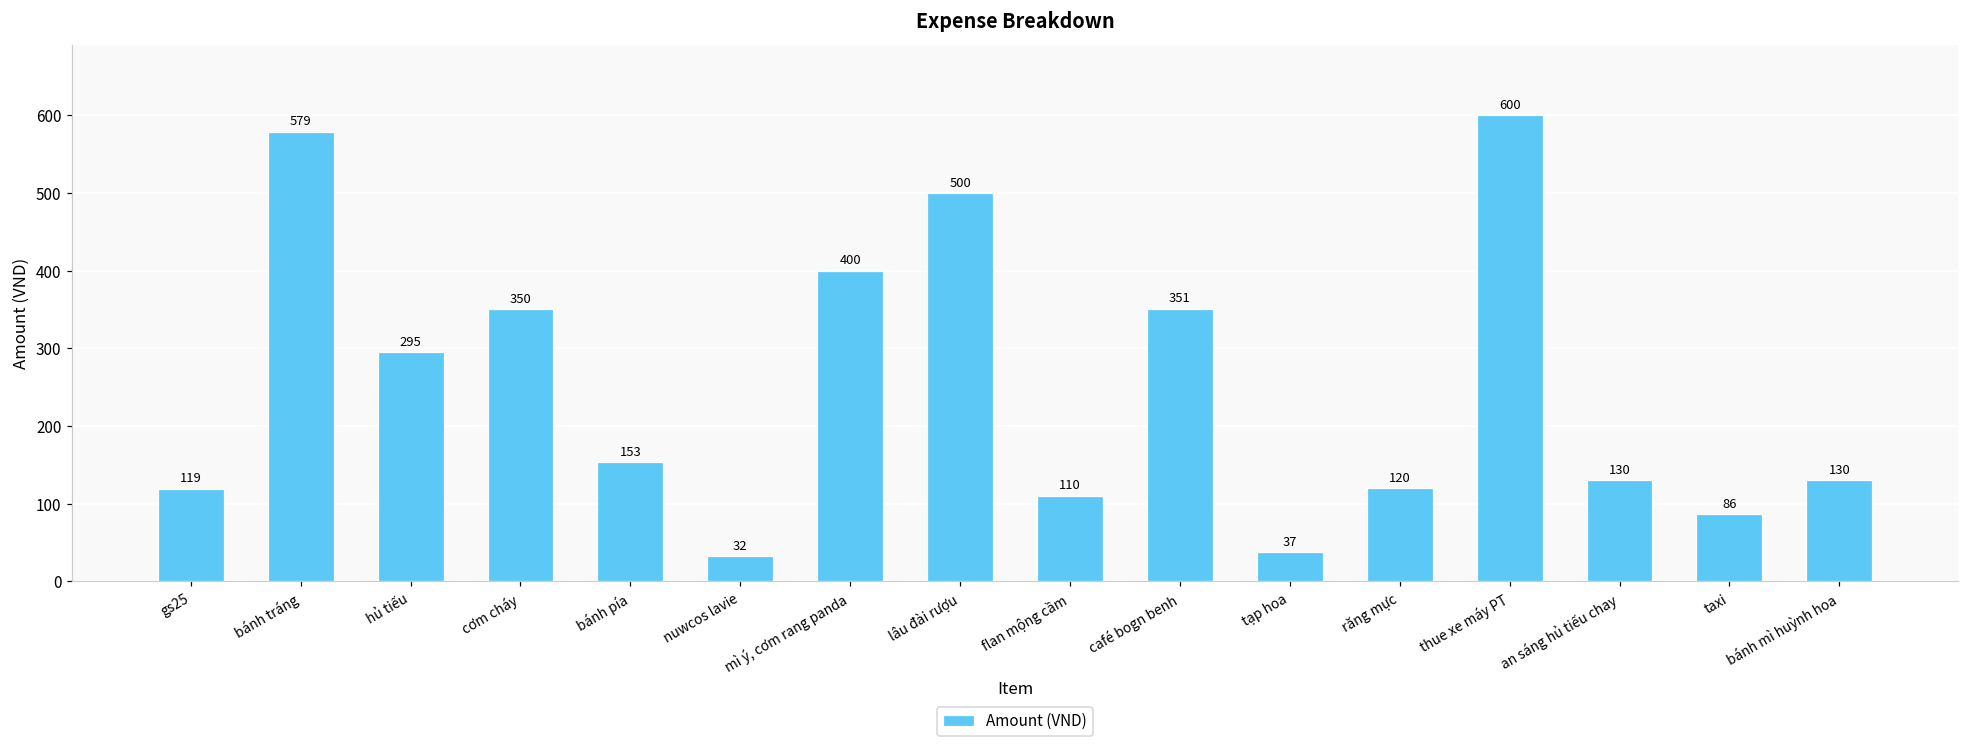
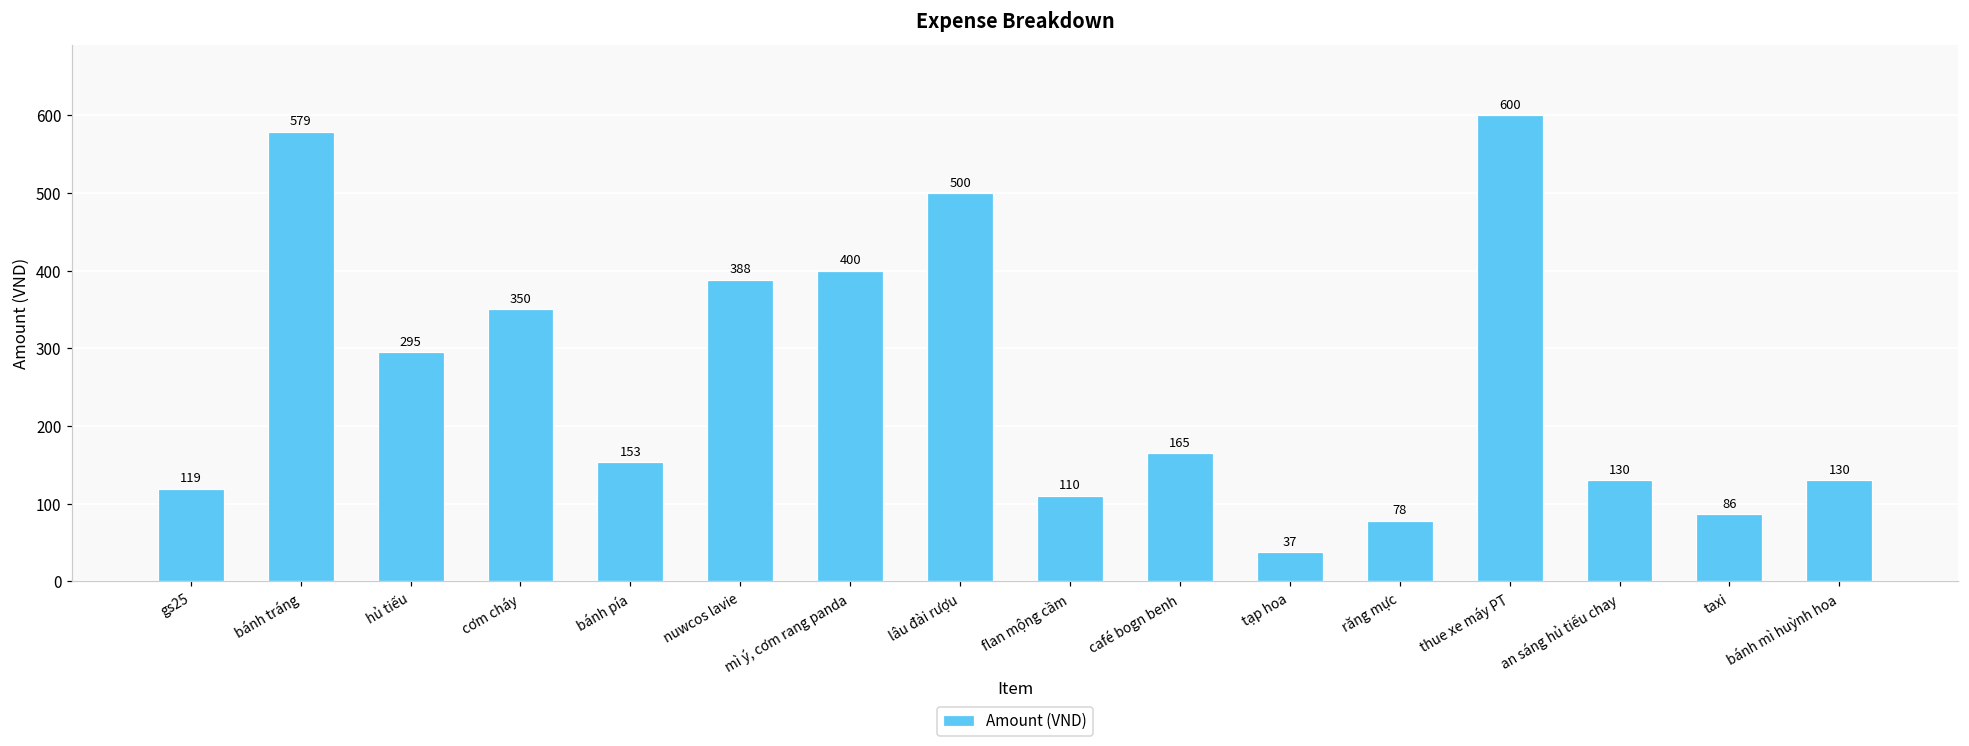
nuwcos lavie: 32 -> 388
café bogn benh: 351 -> 165
răng mực: 120 -> 78
